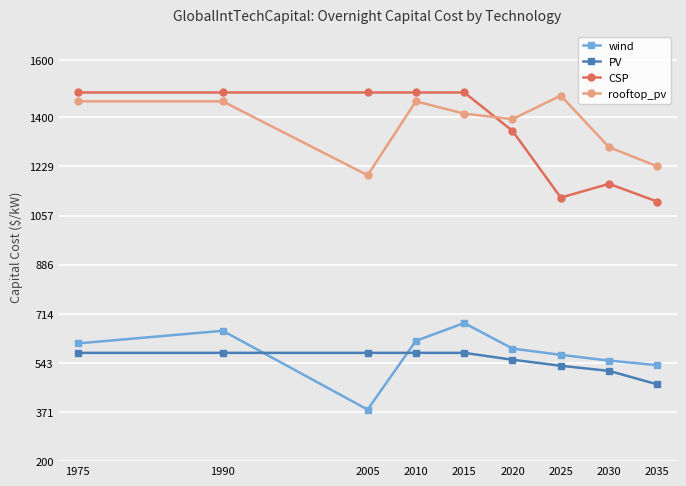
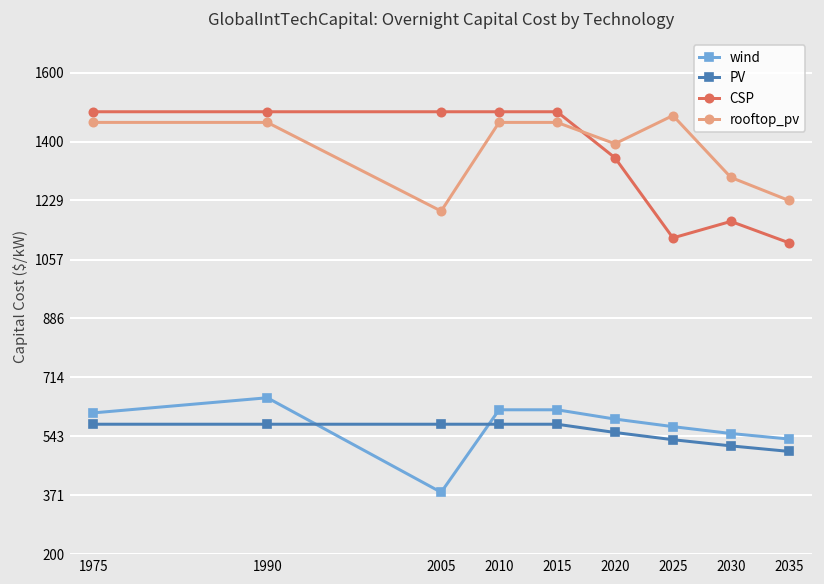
wind, 2015: 680 -> 620
rooftop_pv, 2015: 1410 -> 1460
PV, 2035: 470 -> 500
